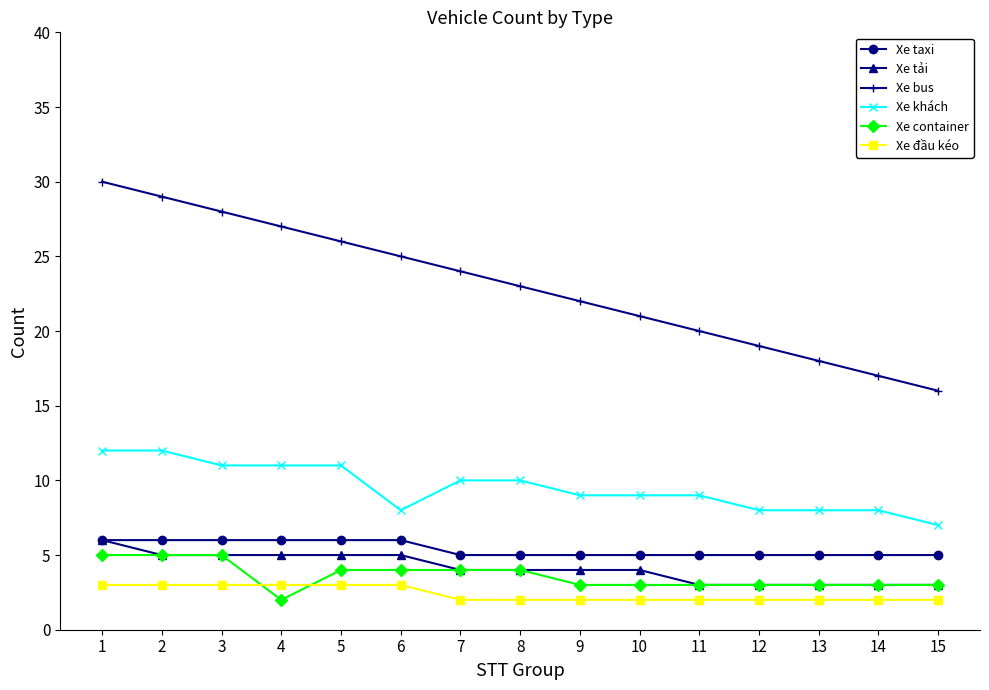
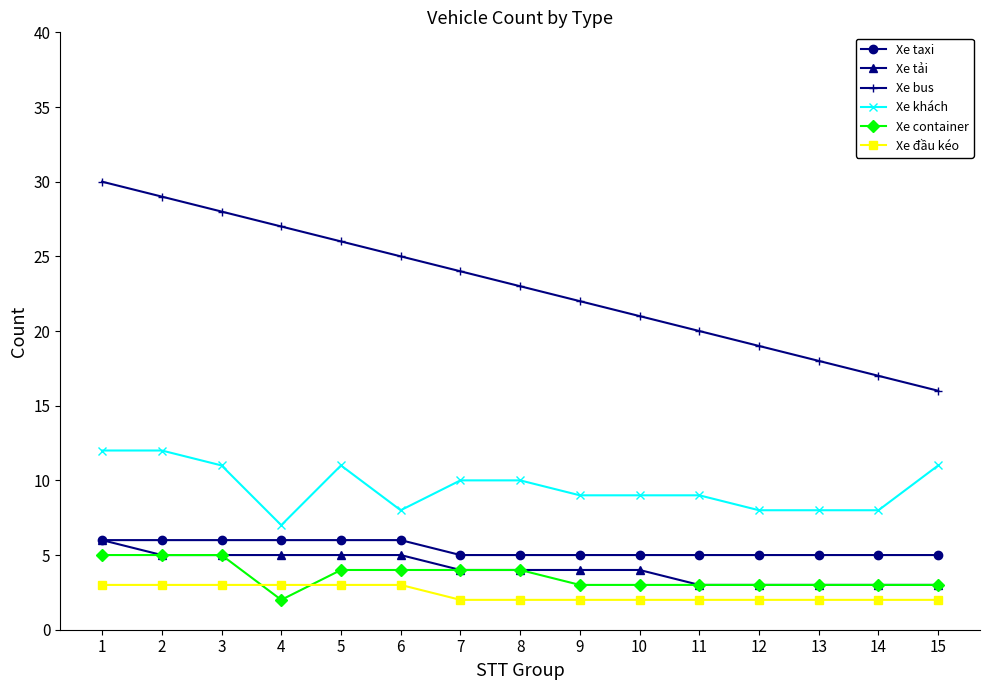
Xe khách, 4: 11 -> 7
Xe khách, 15: 7 -> 11
